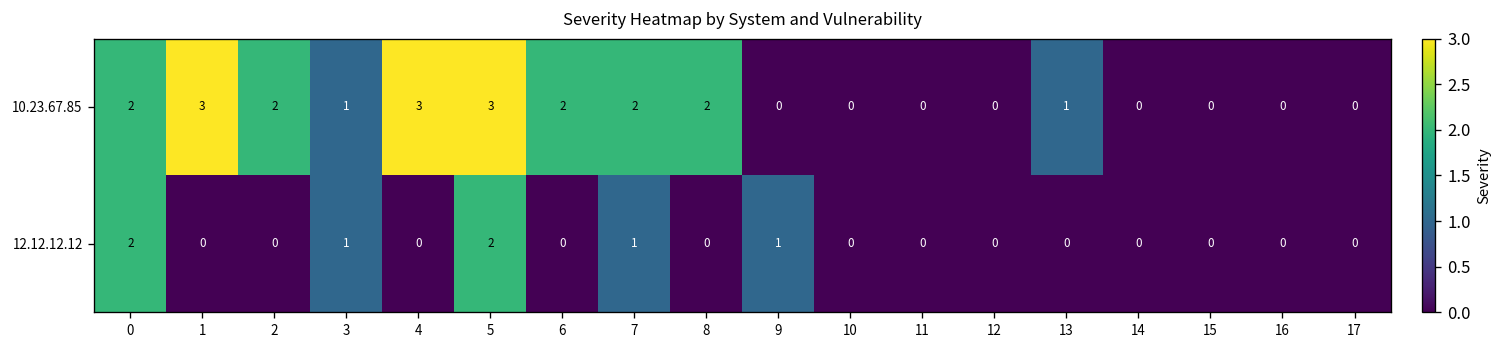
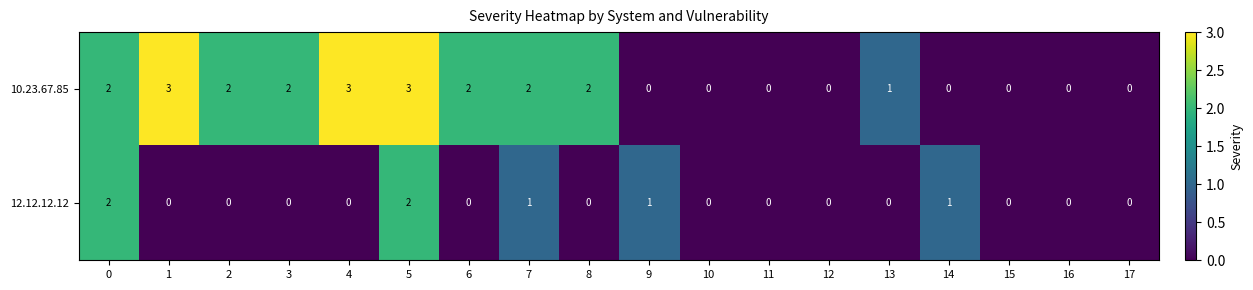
10.23.67.85, 3: 1 -> 2
12.12.12.12, 3: 1 -> 0
12.12.12.12, 14: 0 -> 1
